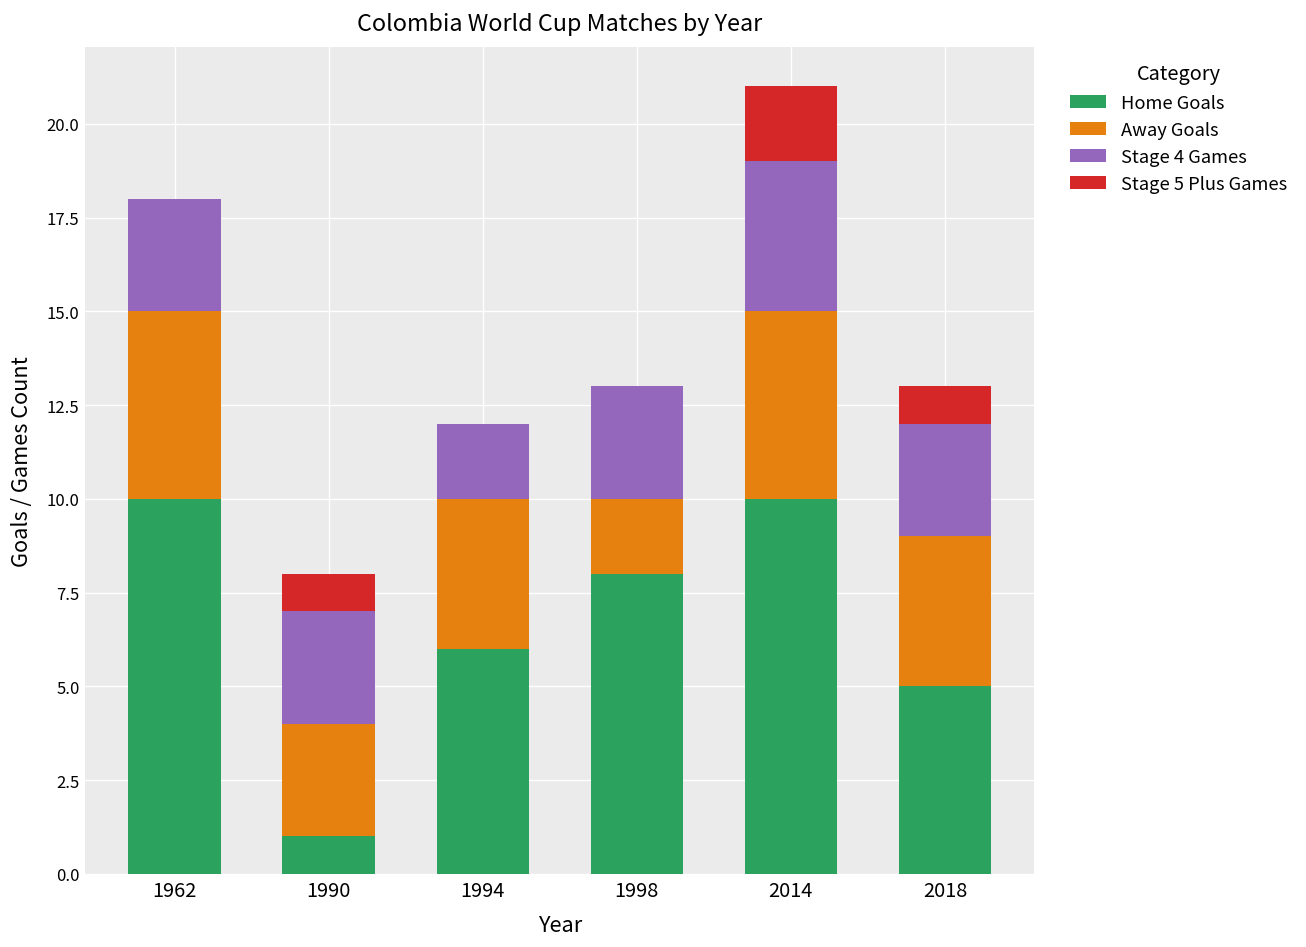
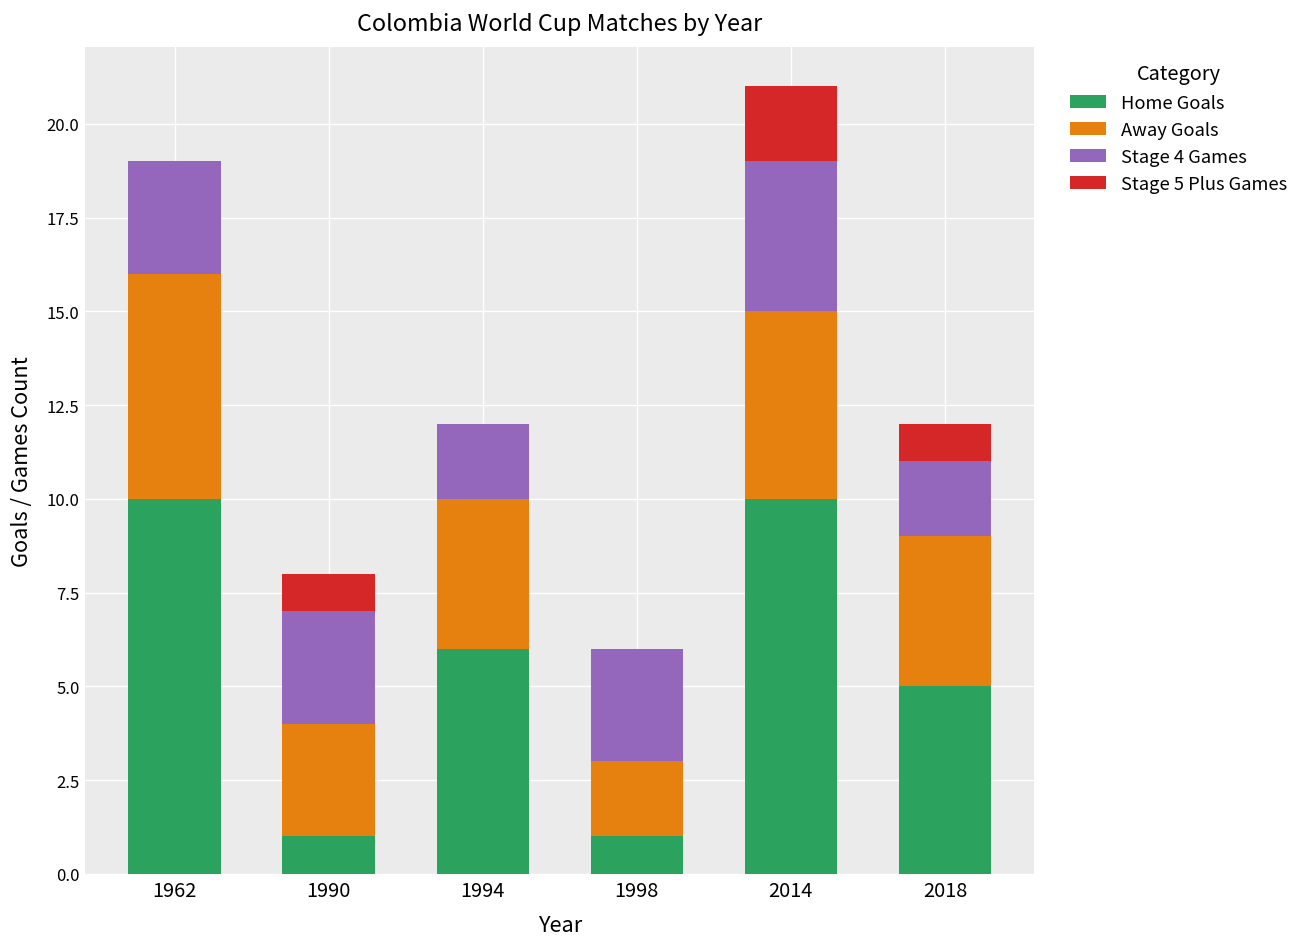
Away Goals, 1962: 5 -> 6
Home Goals, 1998: 8 -> 1
Stage 4 Games, 2018: 3 -> 2
